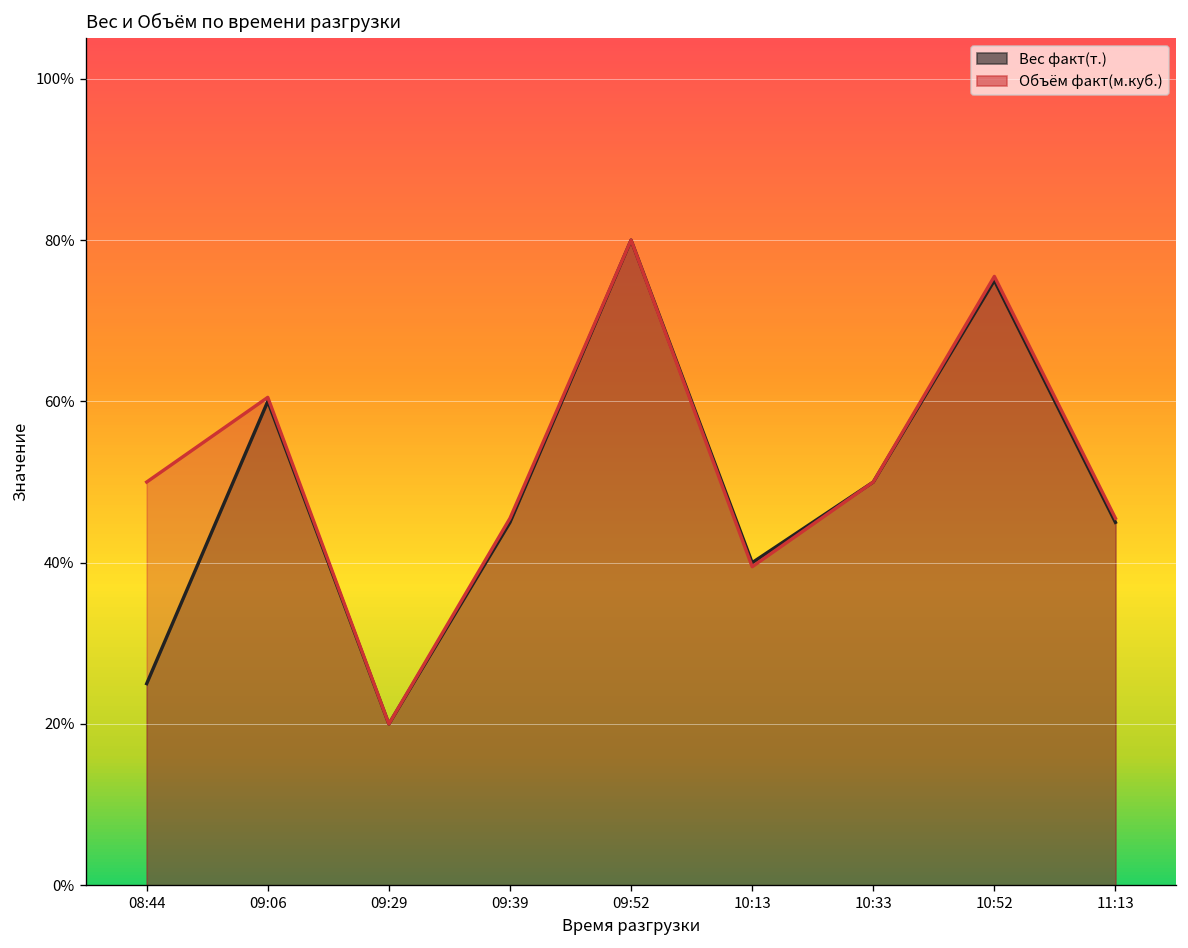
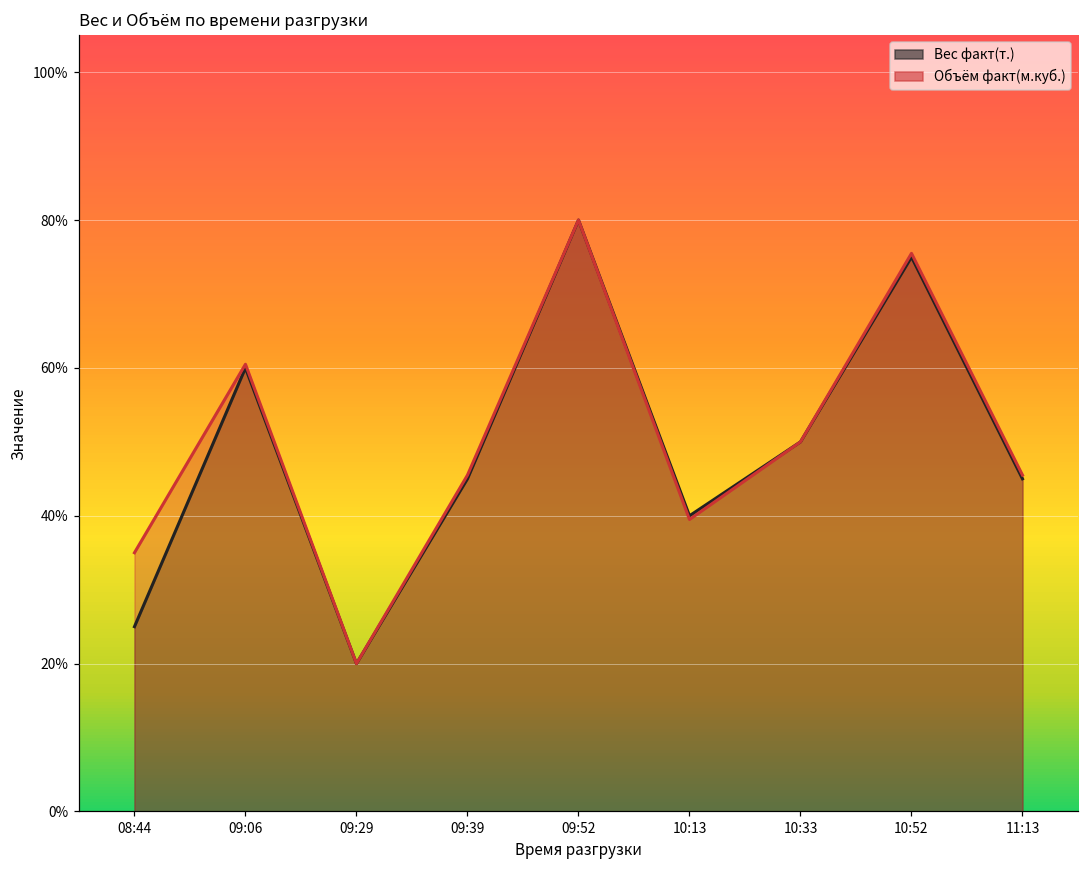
Объём факт(м.куб.), 08:44: 50% -> 35%
